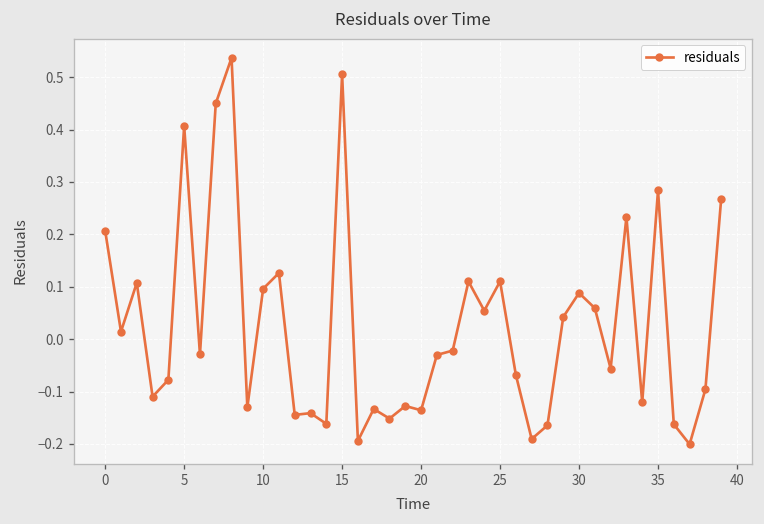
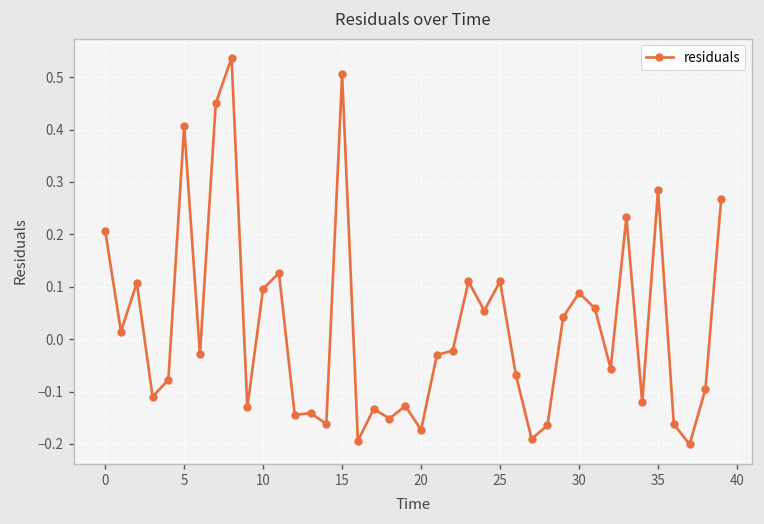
20: -0.14 -> -0.17
